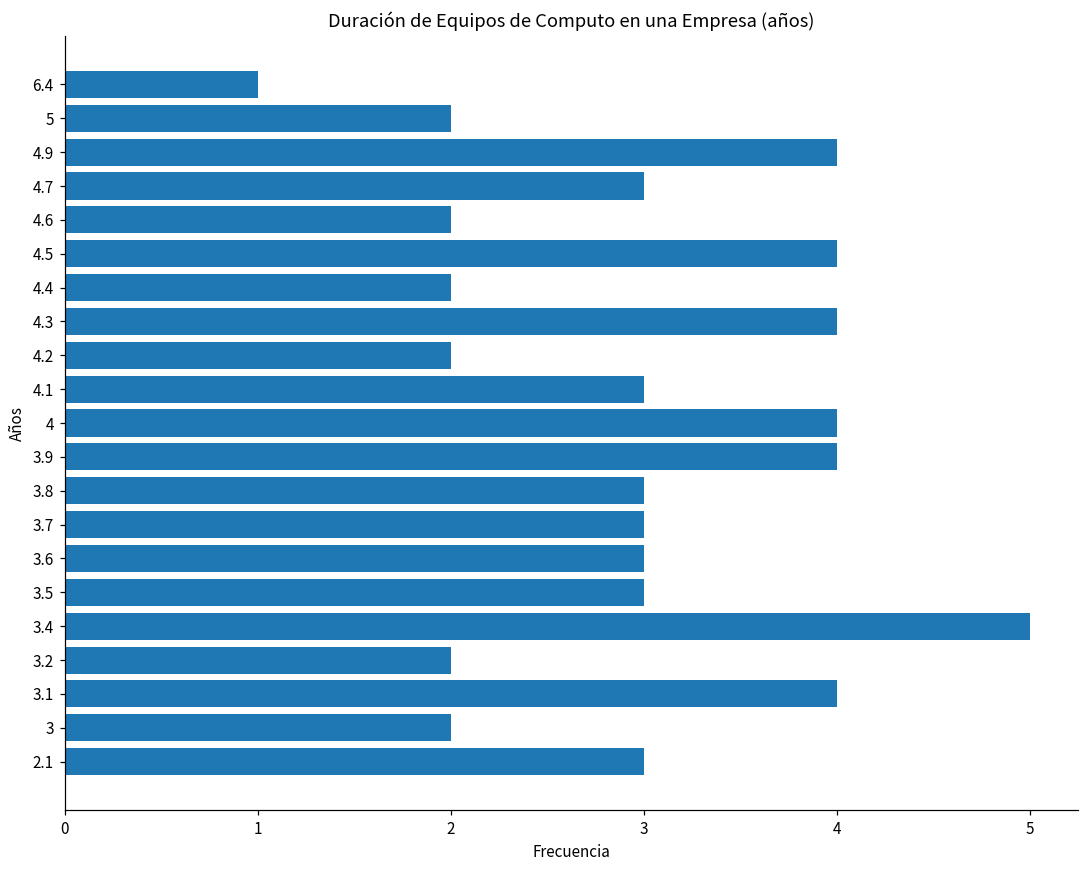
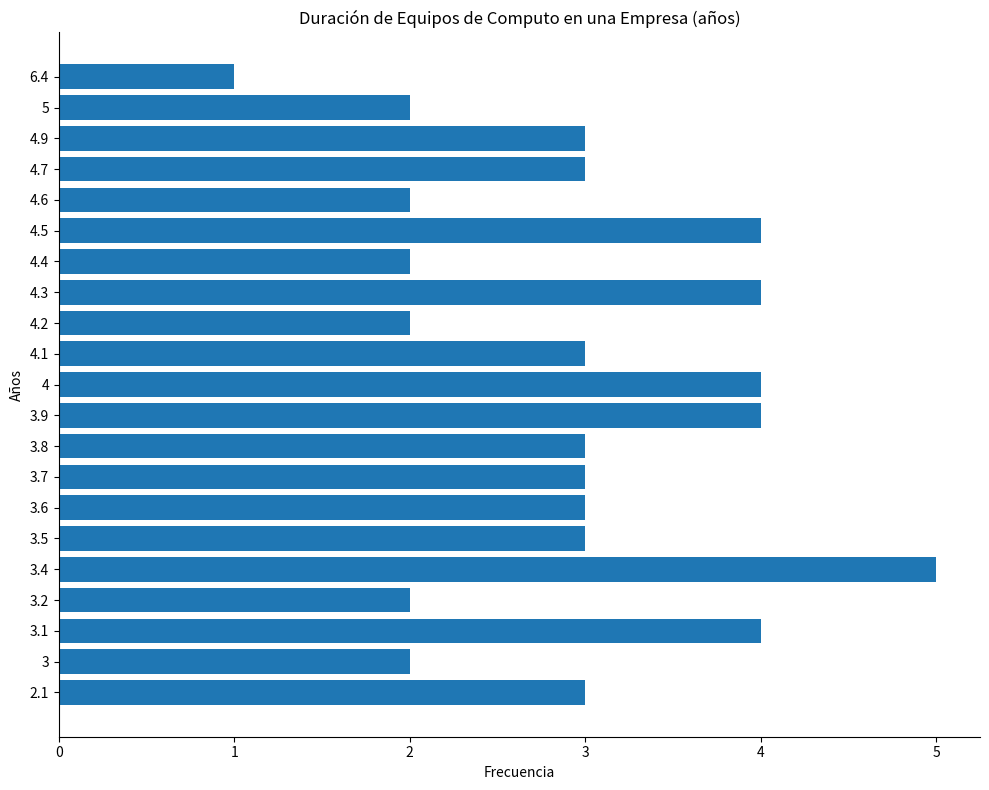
4.9: 4 -> 3
